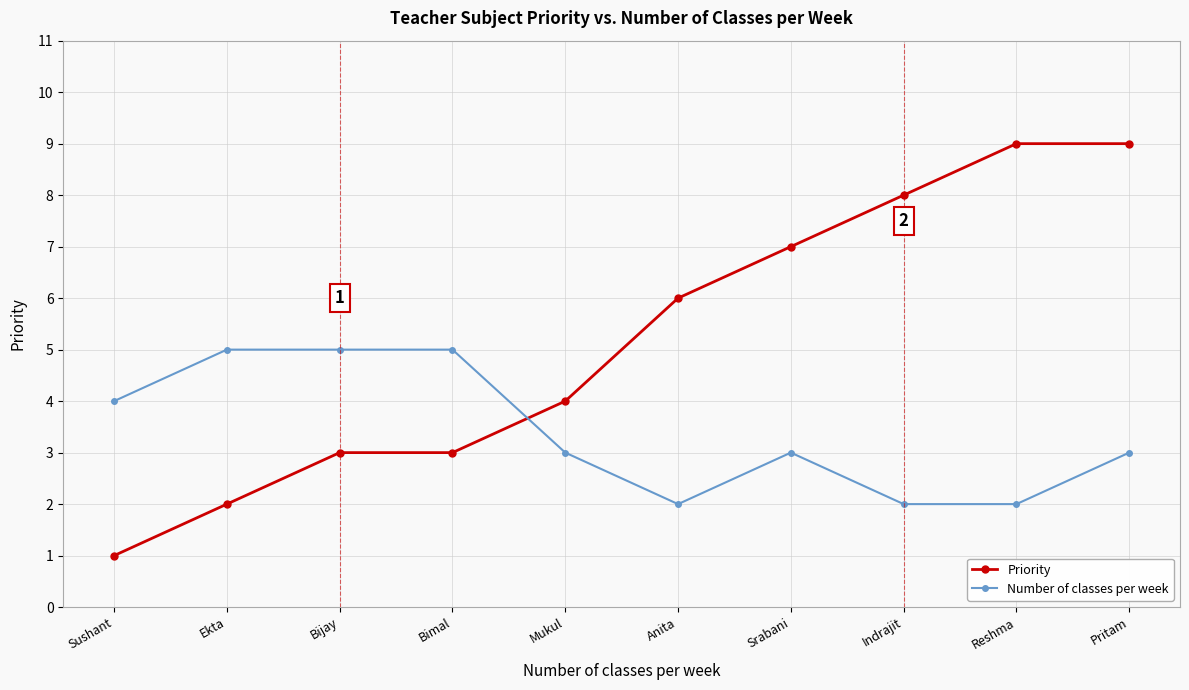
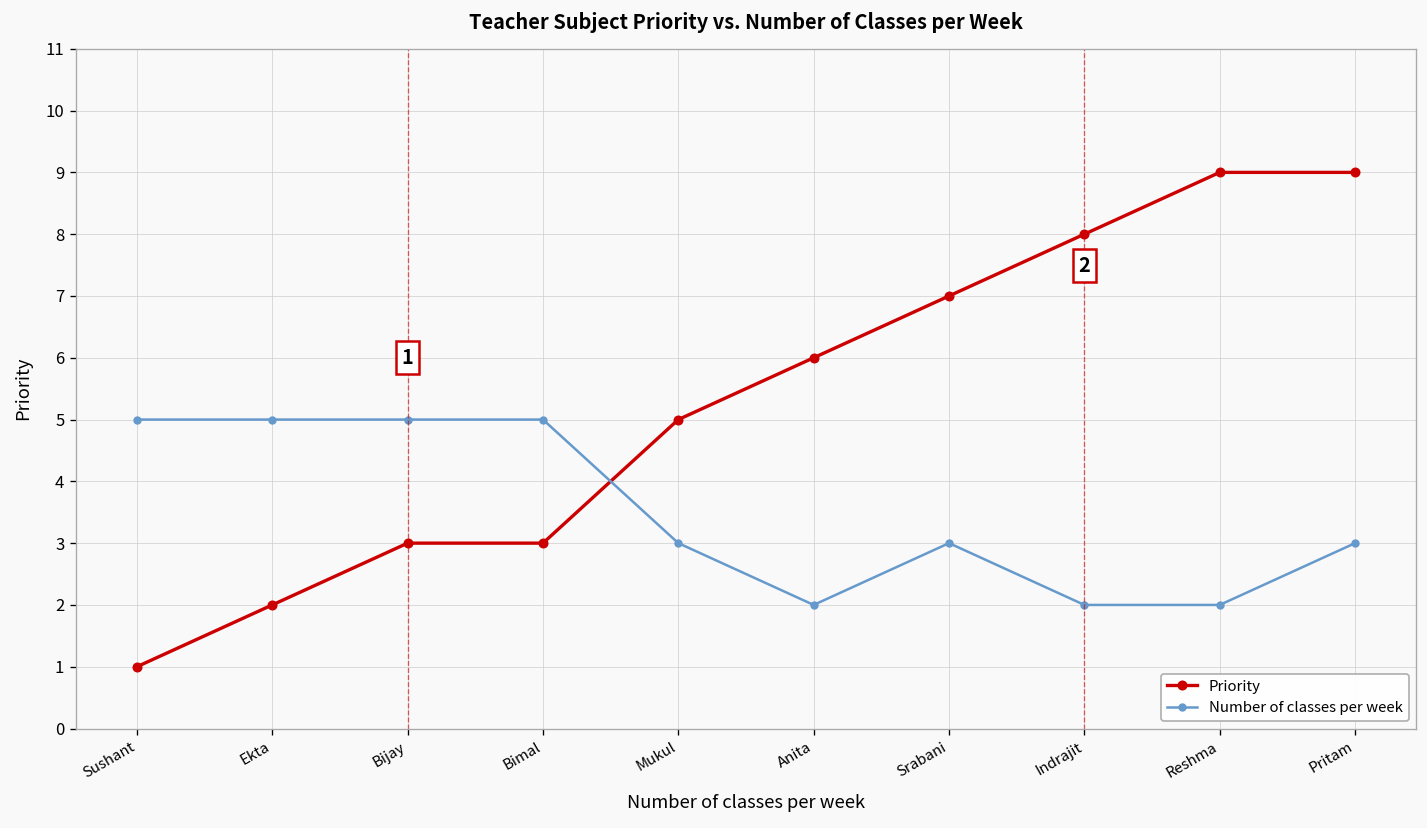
Number of classes per week, Sushant: 4 -> 5
Priority, Mukul: 4 -> 5
